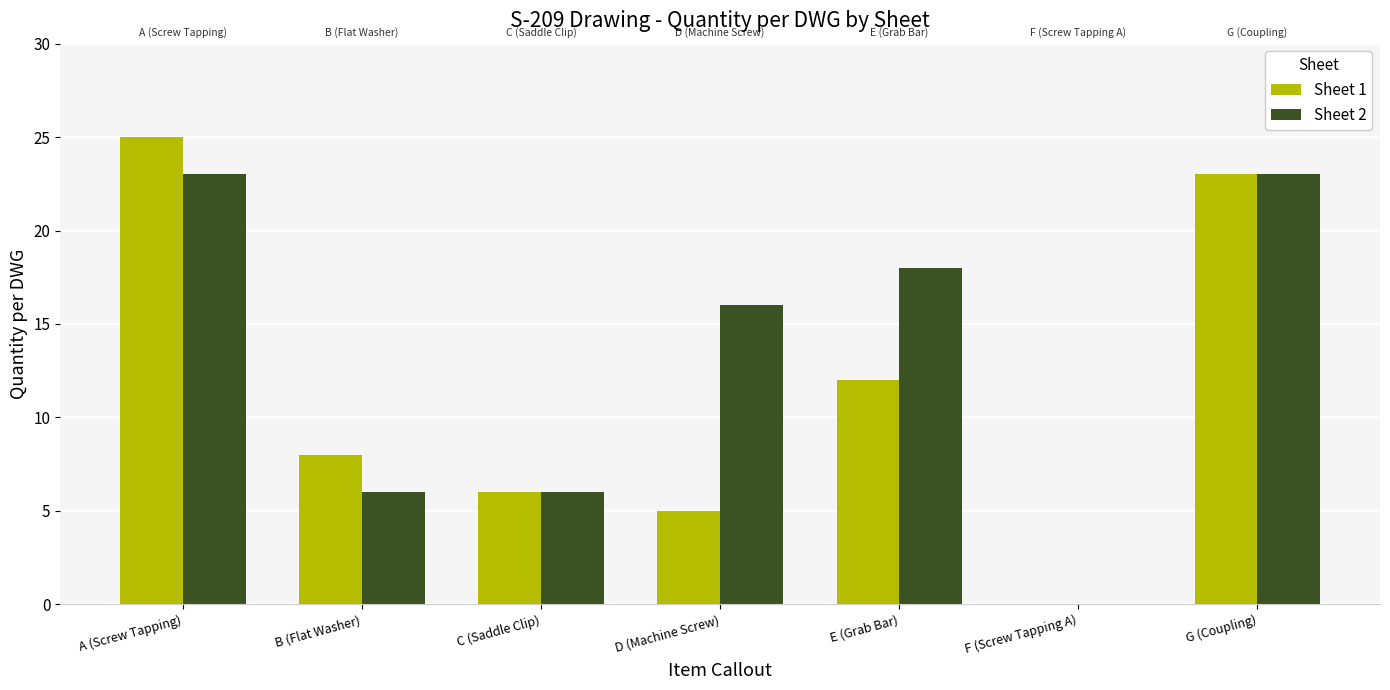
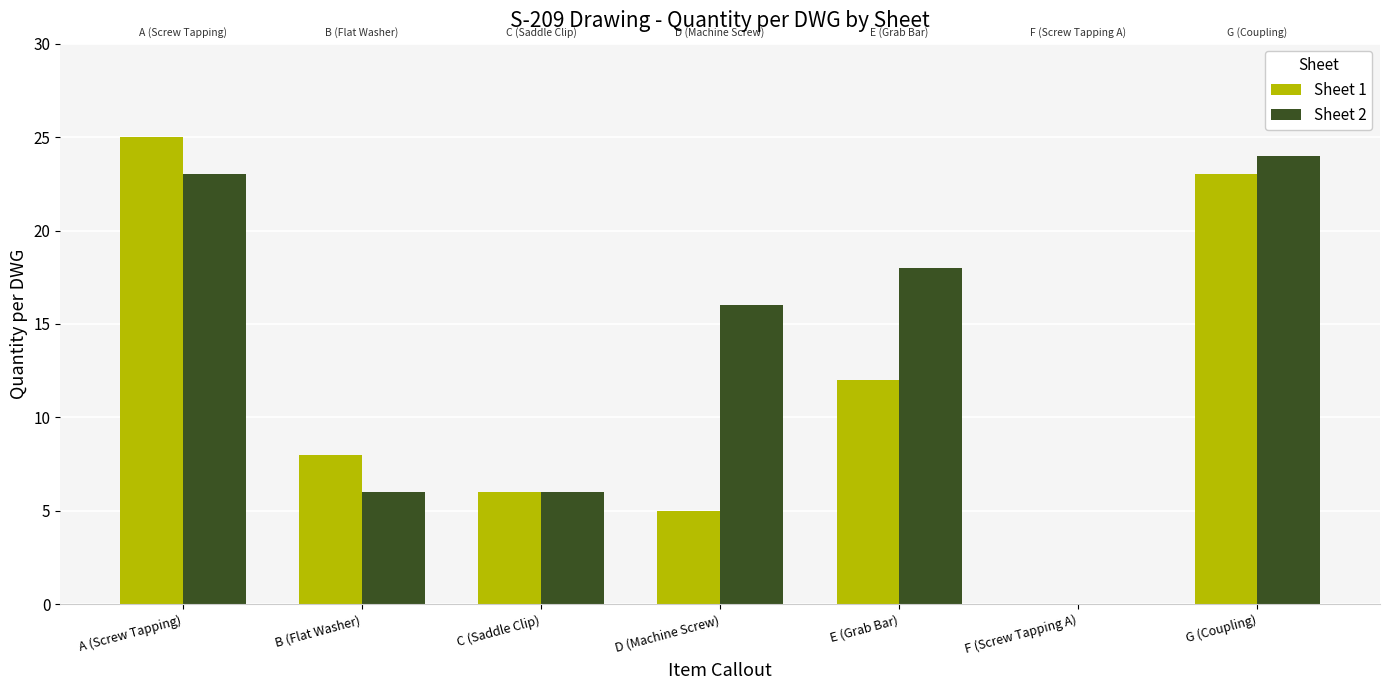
Sheet 2, G (Coupling): 23 -> 24
